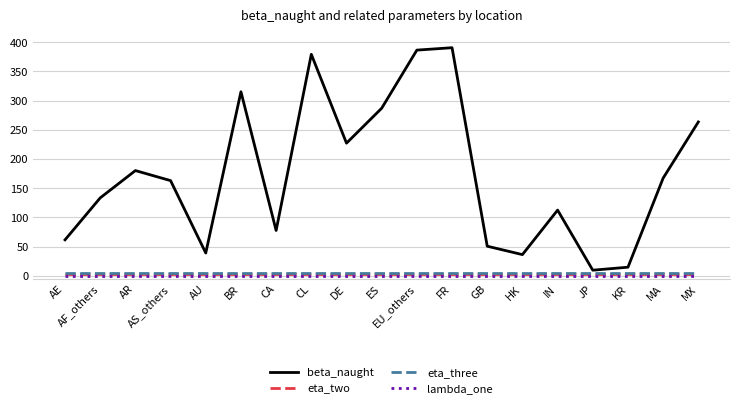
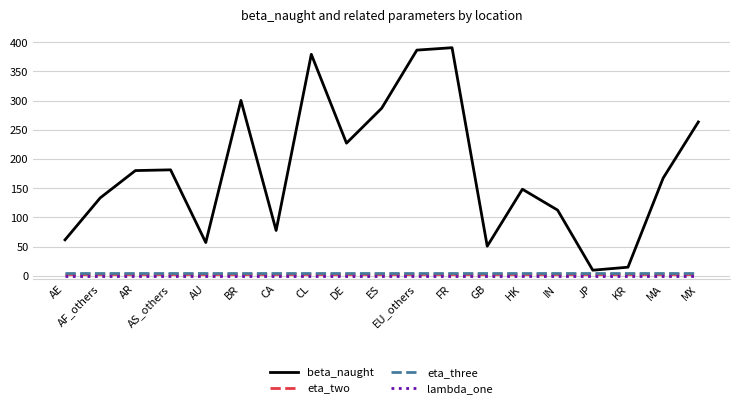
beta_naught, AS_others: 160 -> 180
beta_naught, AU: 40 -> 60
beta_naught, BR: 320 -> 300
beta_naught, HK: 40 -> 150
